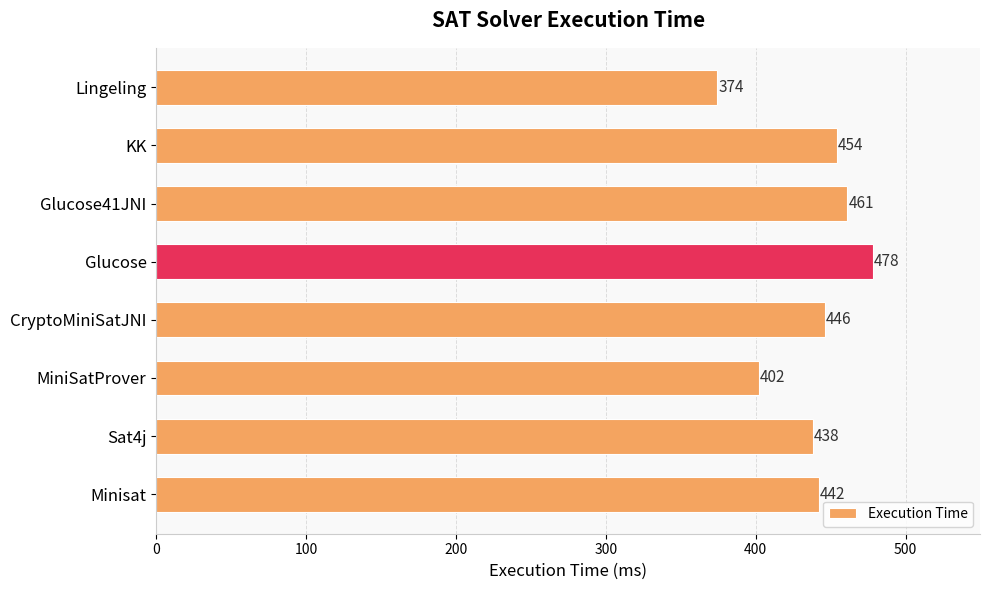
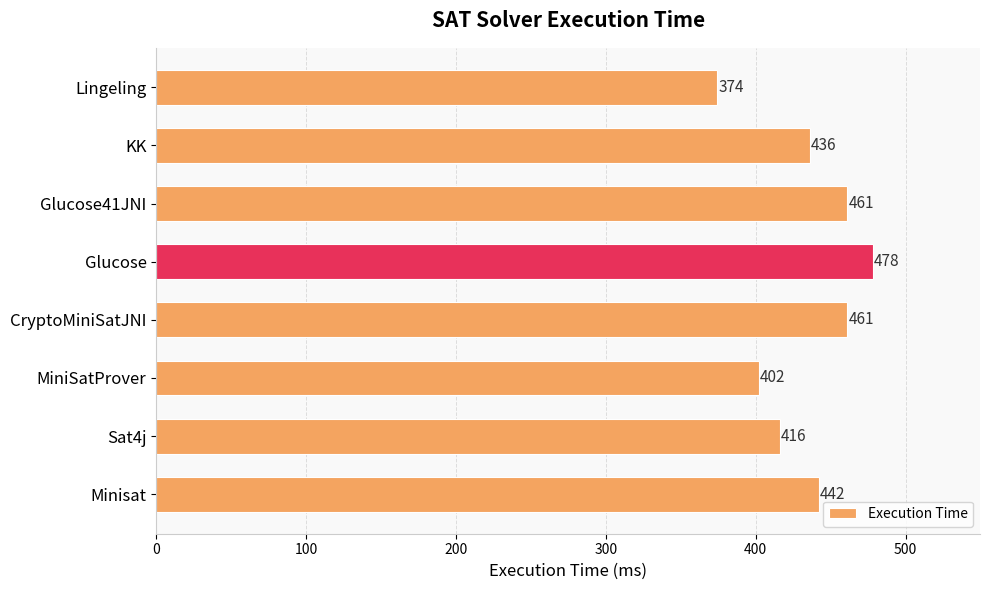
KK: 454 -> 436
CryptoMiniSatJNI: 446 -> 461
Sat4j: 438 -> 416
